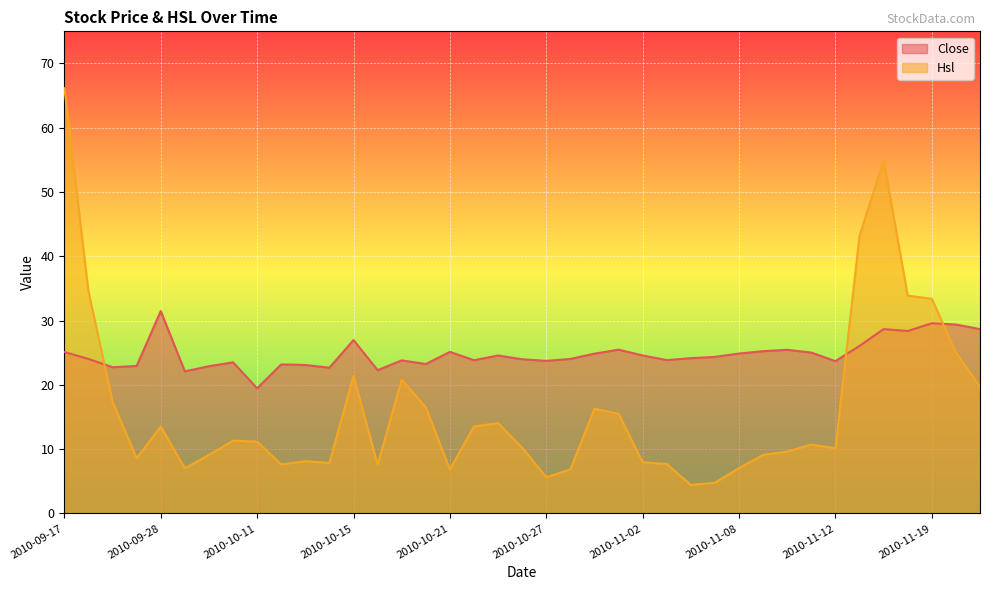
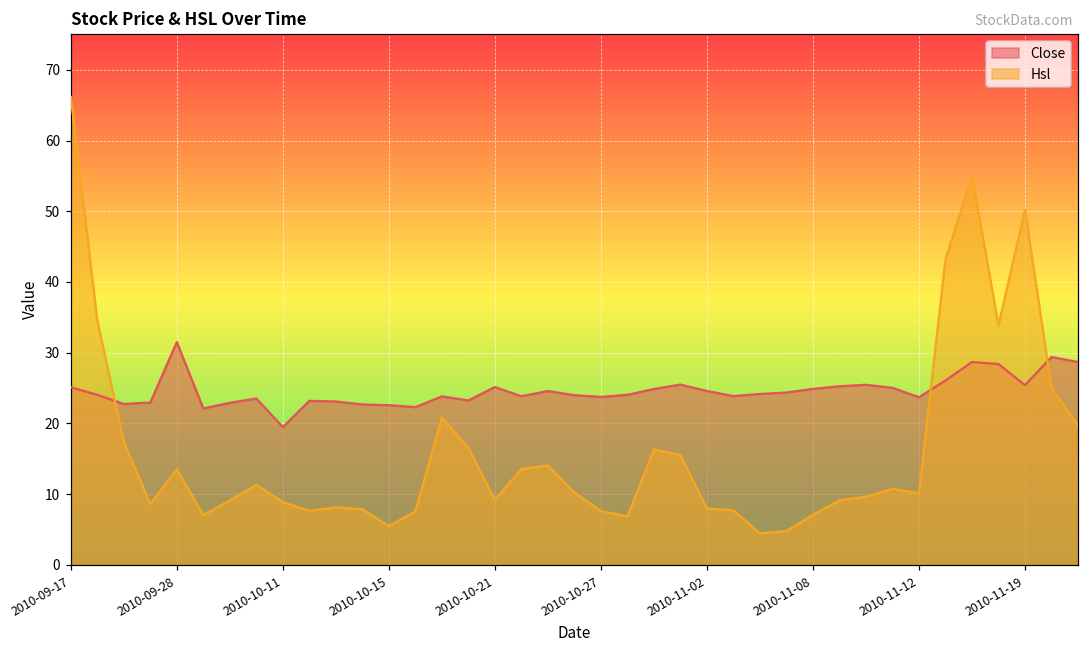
Hsl, 2010-10-11: 11 -> 9
Close, 2010-10-15: 27 -> 23
Hsl, 2010-10-15: 21 -> 5
Hsl, 2010-10-21: 7 -> 9
Hsl, 2010-10-27: 6 -> 8
Close, 2010-11-19: 30 -> 25
Hsl, 2010-11-19: 33 -> 50
